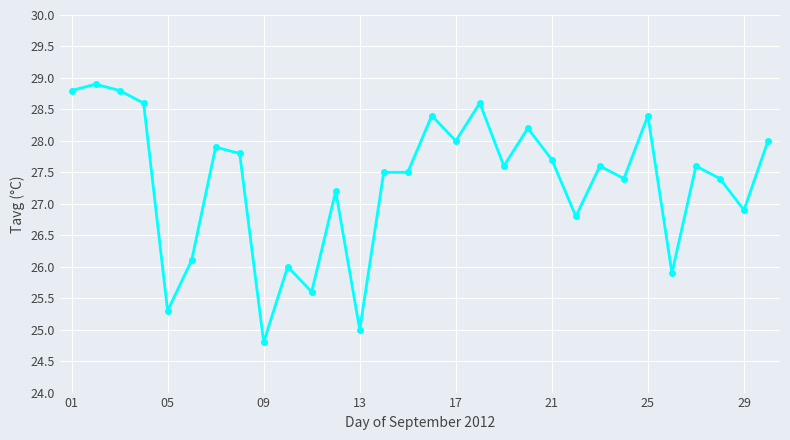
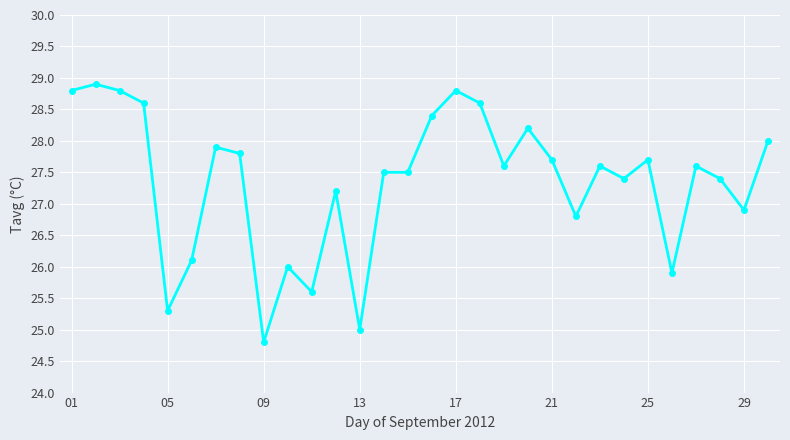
17: 28.0 -> 28.8
25: 28.4 -> 27.7
